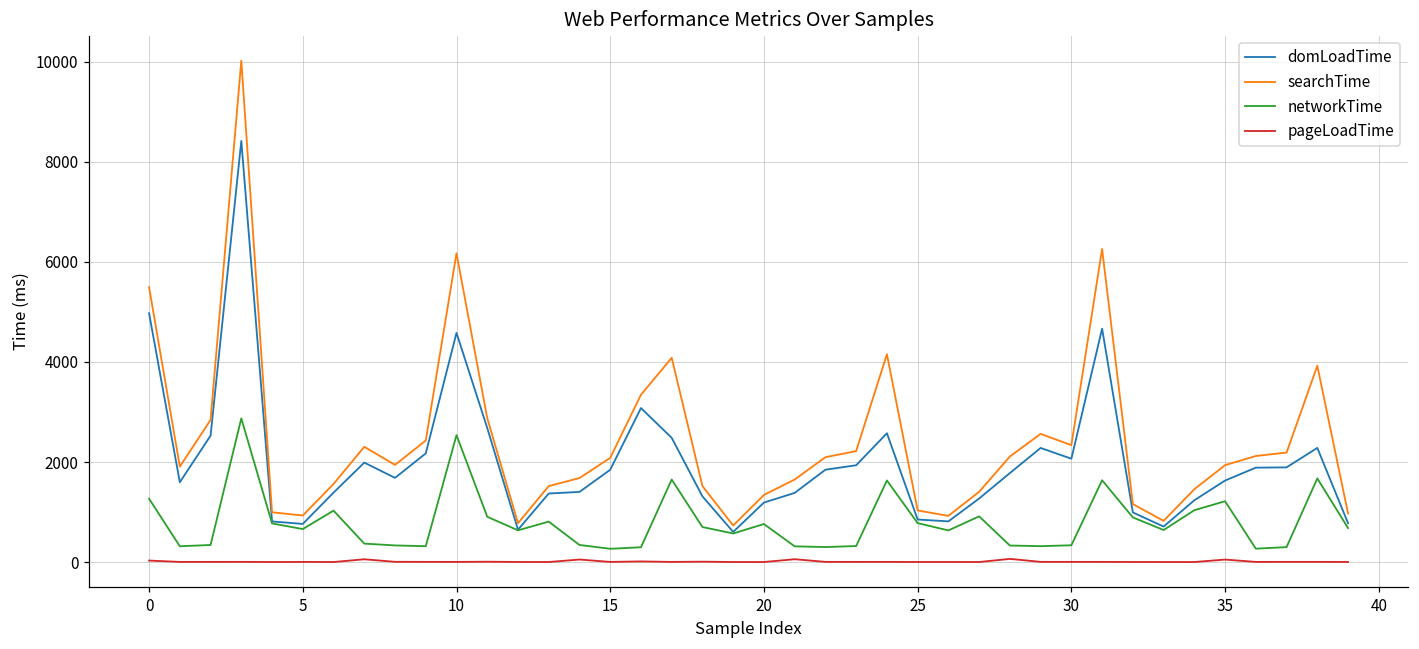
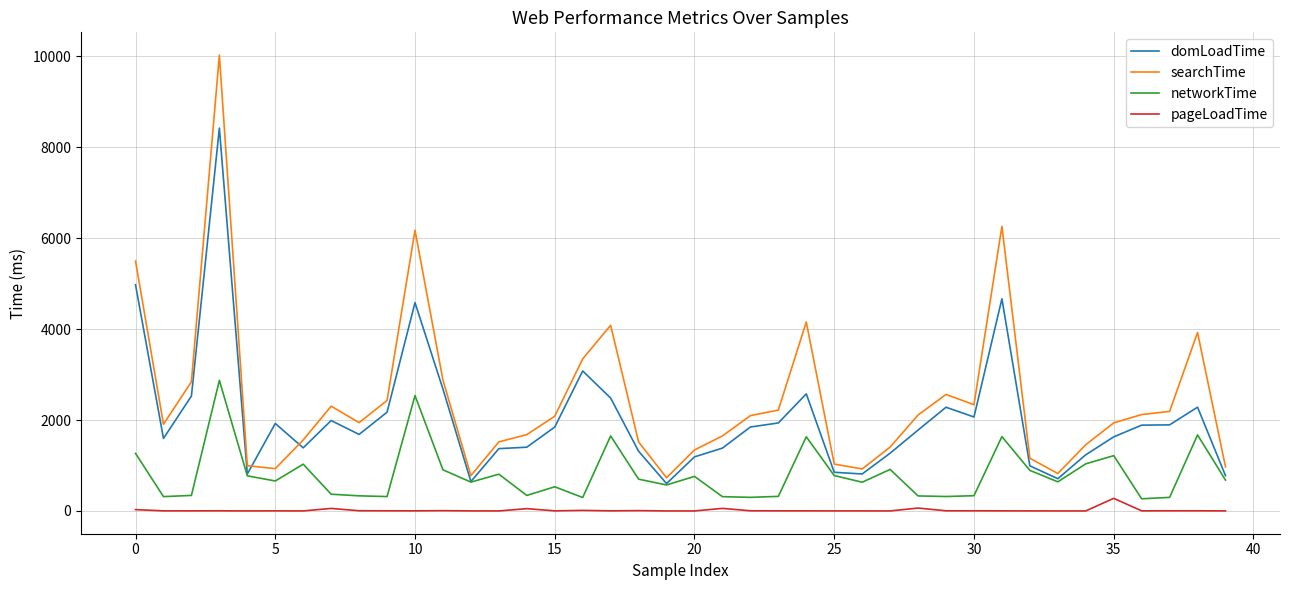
domLoadTime, 5: 800 -> 1900
networkTime, 15: 300 -> 500
pageLoadTime, 35: 0 -> 300
